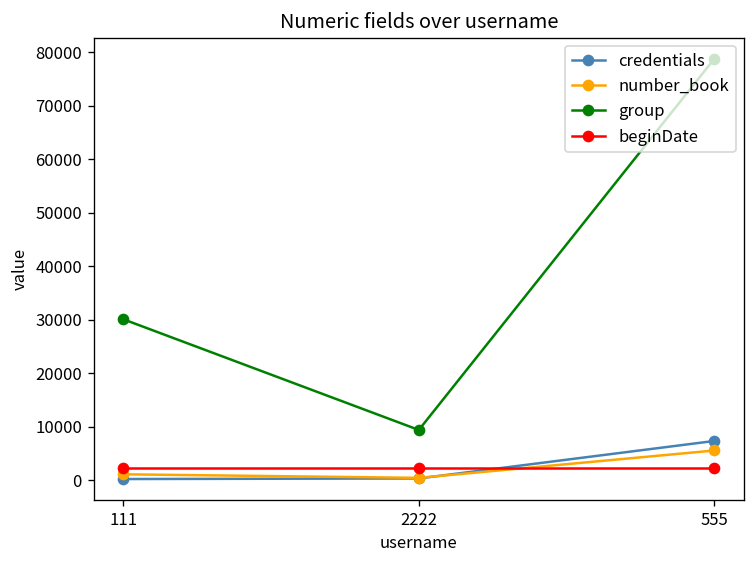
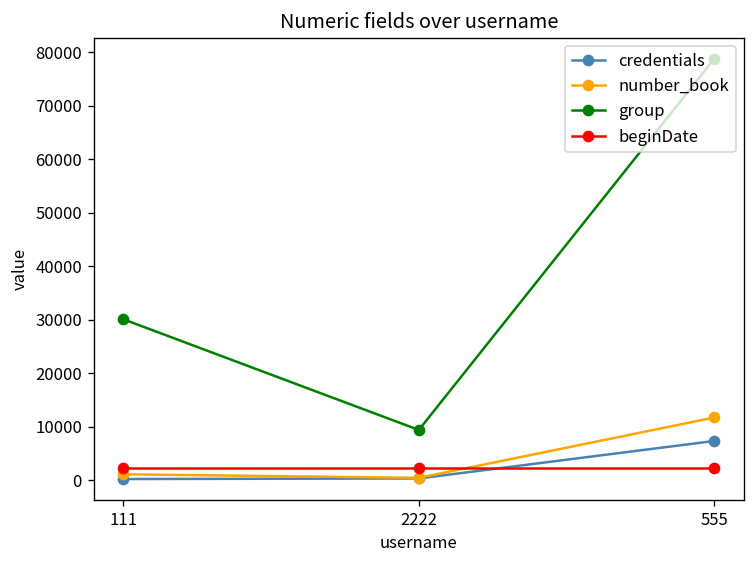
number_book, 555: 6000 -> 12000
